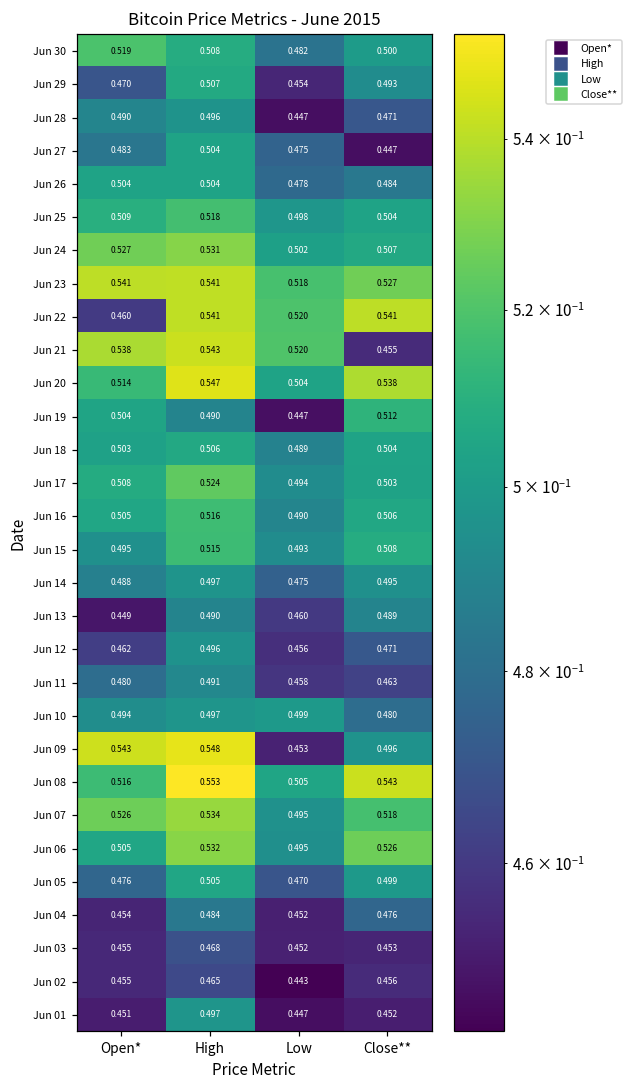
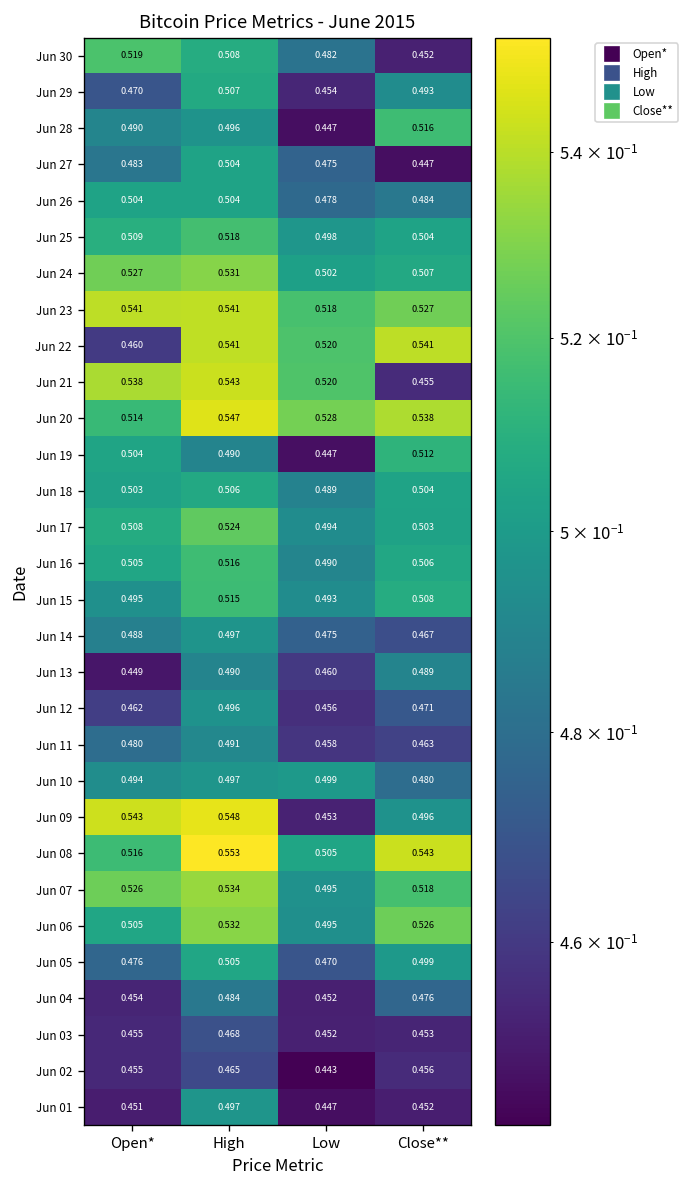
Jun 30, Close**: 0.500 -> 0.452
Jun 28, Close**: 0.471 -> 0.516
Jun 20, Low: 0.504 -> 0.528
Jun 14, Close**: 0.495 -> 0.467
